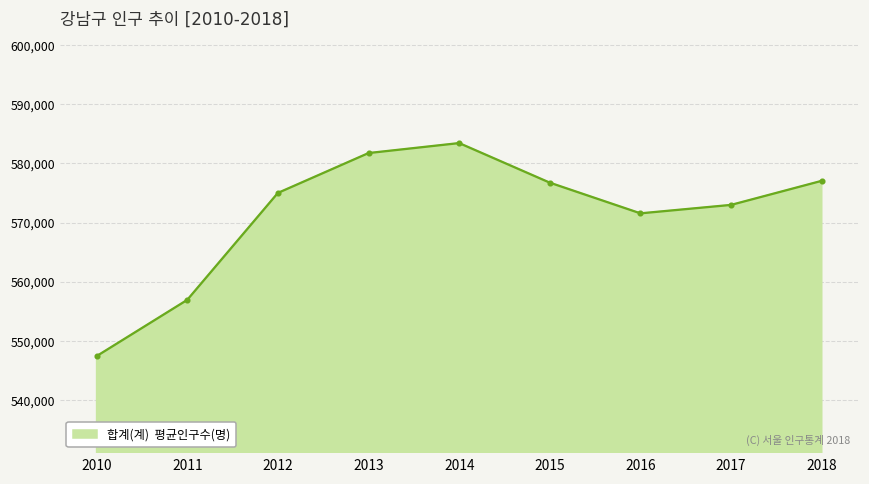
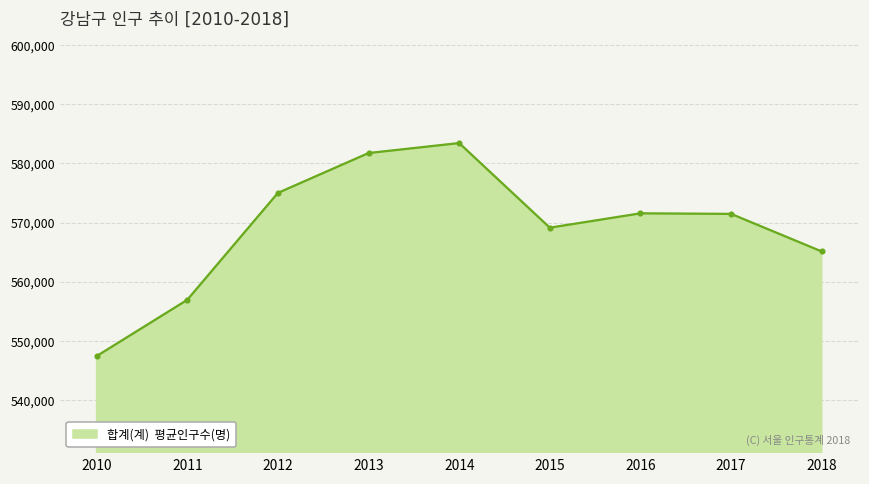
2015: 577,000 -> 569,000
2017: 573,000 -> 571,000
2018: 577,000 -> 565,000
